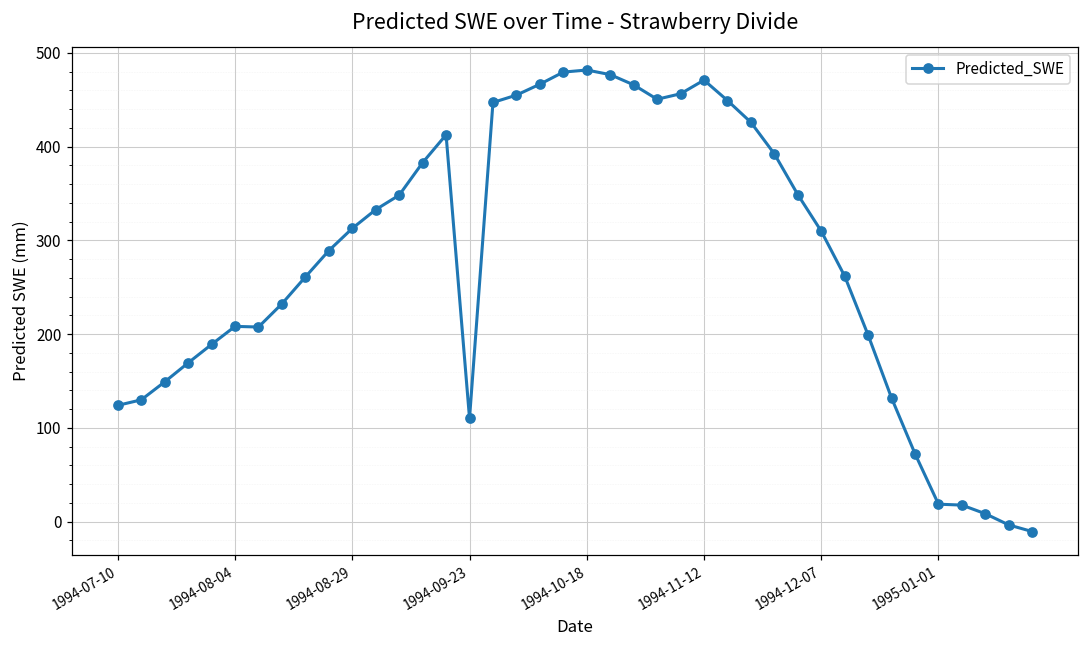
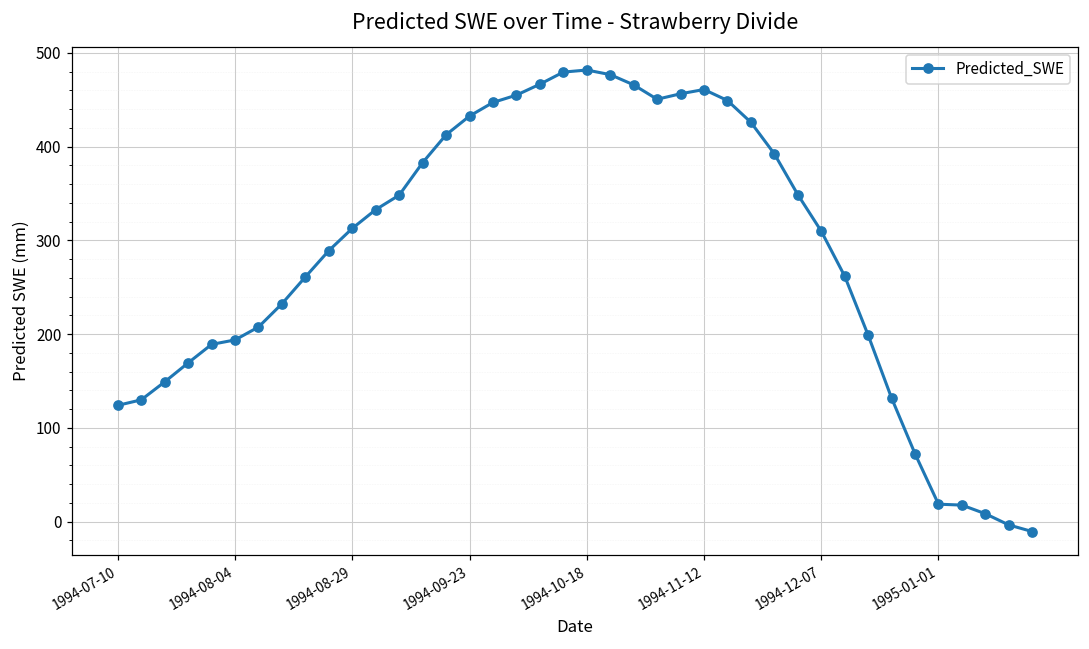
1994-08-04: 210 -> 190
1994-09-23: 110 -> 430
1994-11-12: 470 -> 460
